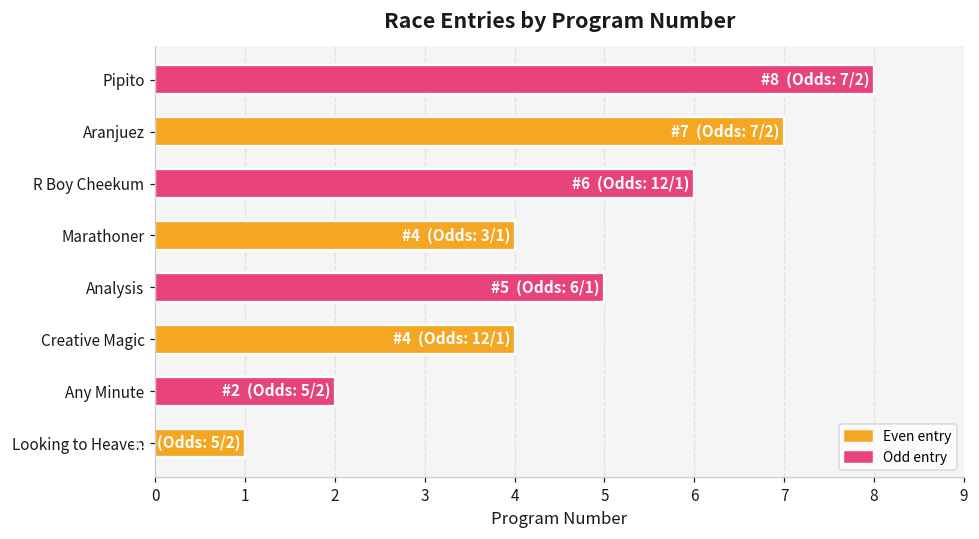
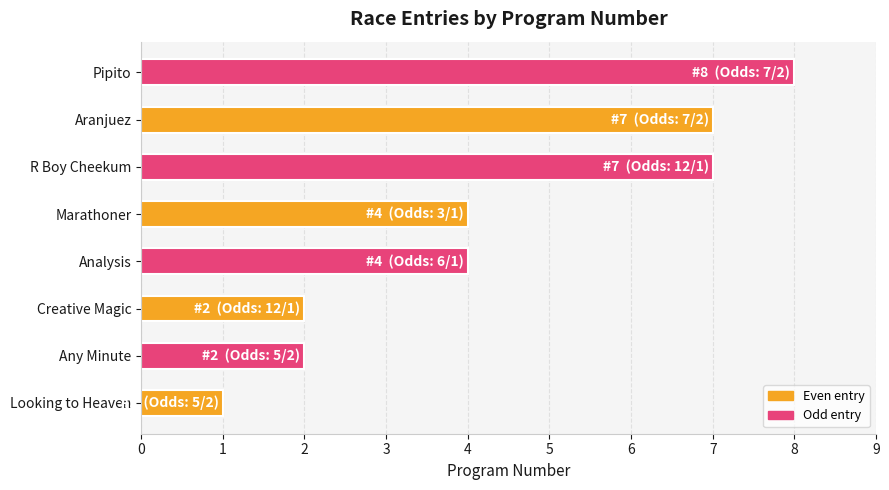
R Boy Cheekum: 6 -> 7
Analysis: 5 -> 4
Creative Magic: 4 -> 2
